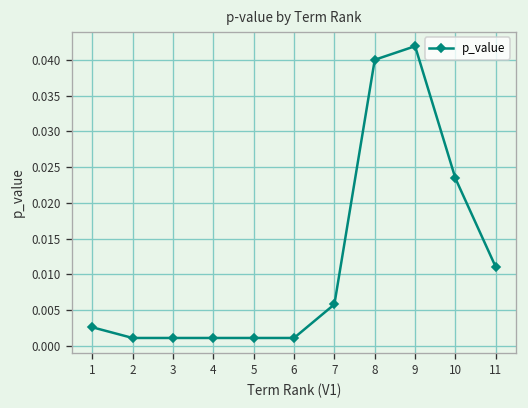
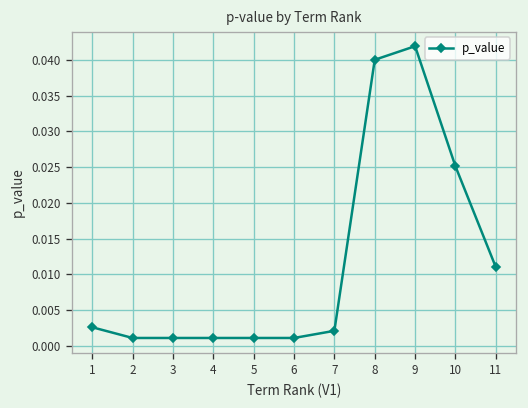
7: 0.006 -> 0.002
10: 0.023 -> 0.025
